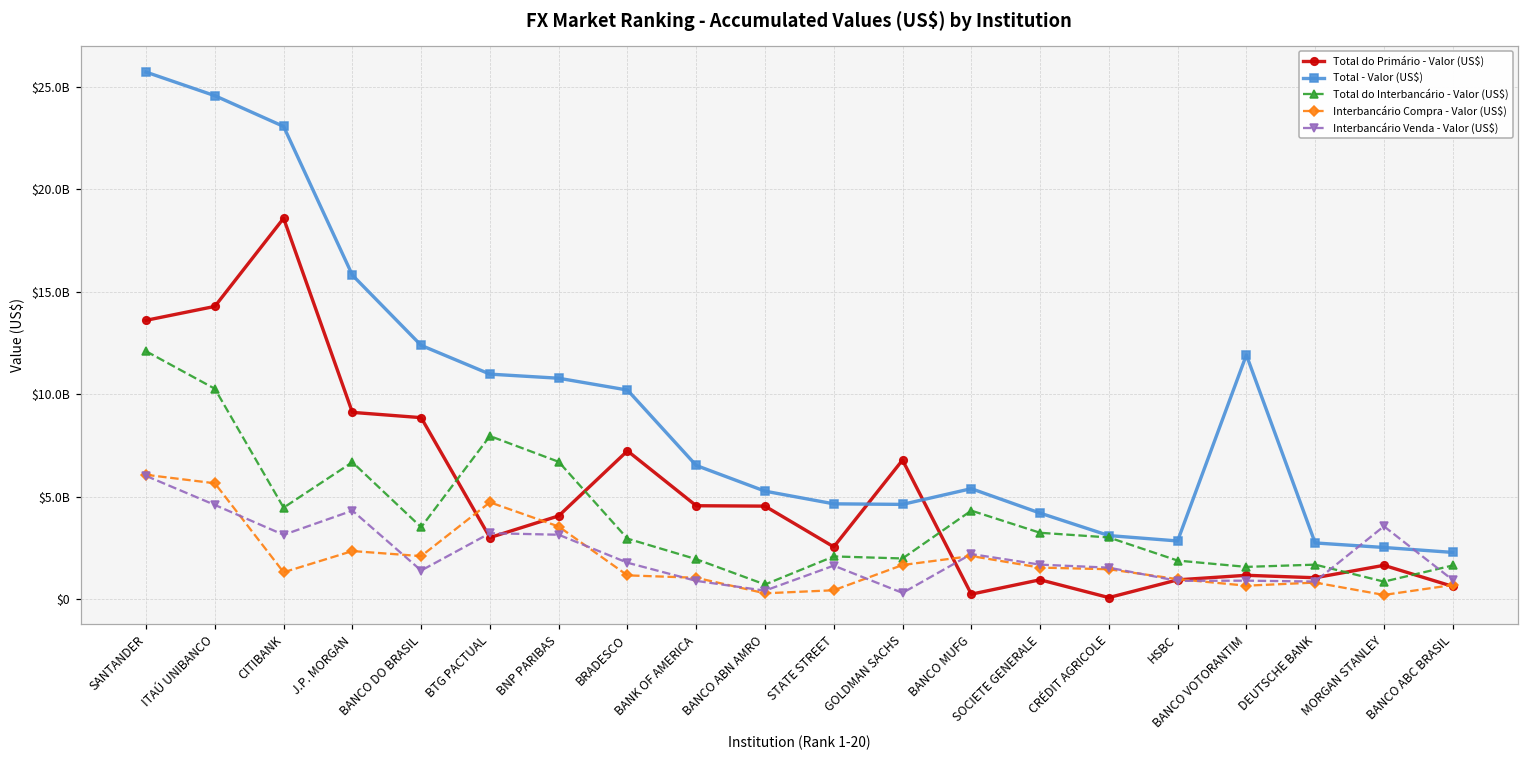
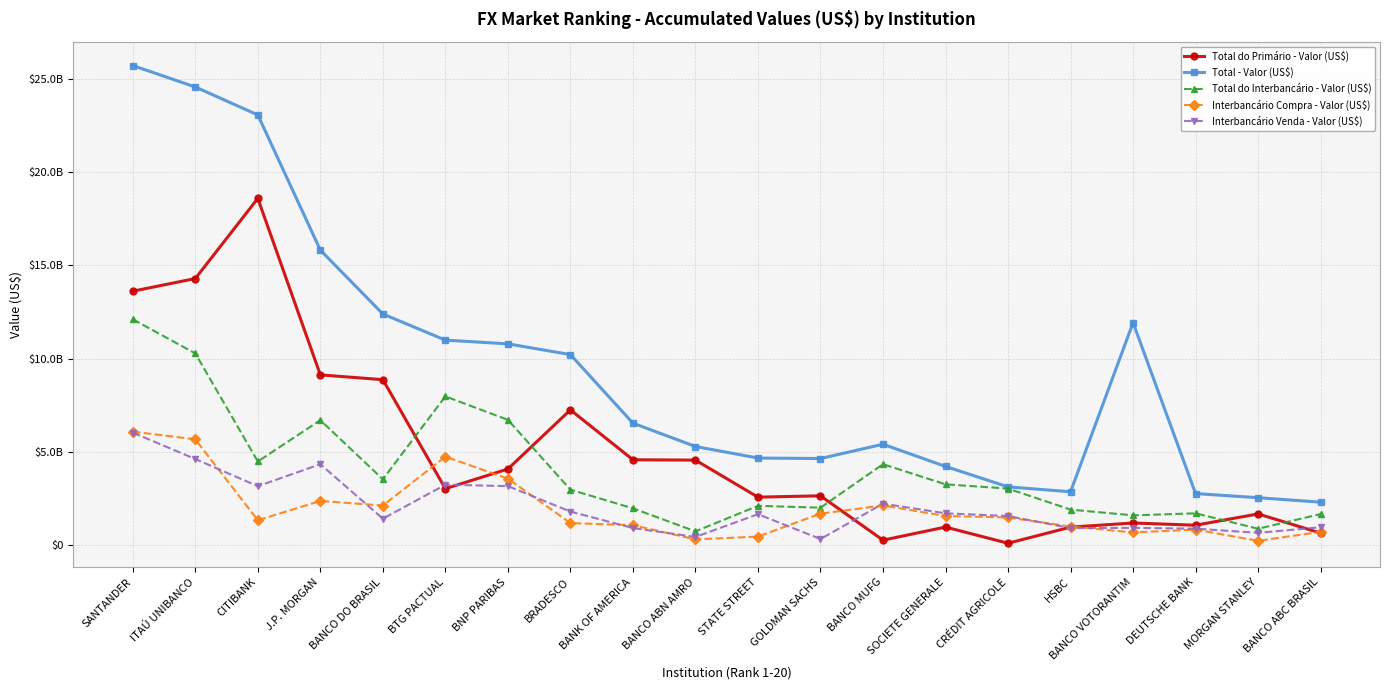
Total do Primário - Valor (US$), GOLDMAN SACHS: $6800000000 -> $2600000000
Interbancário Venda - Valor (US$), MORGAN STANLEY: $3600000000 -> $700000000
